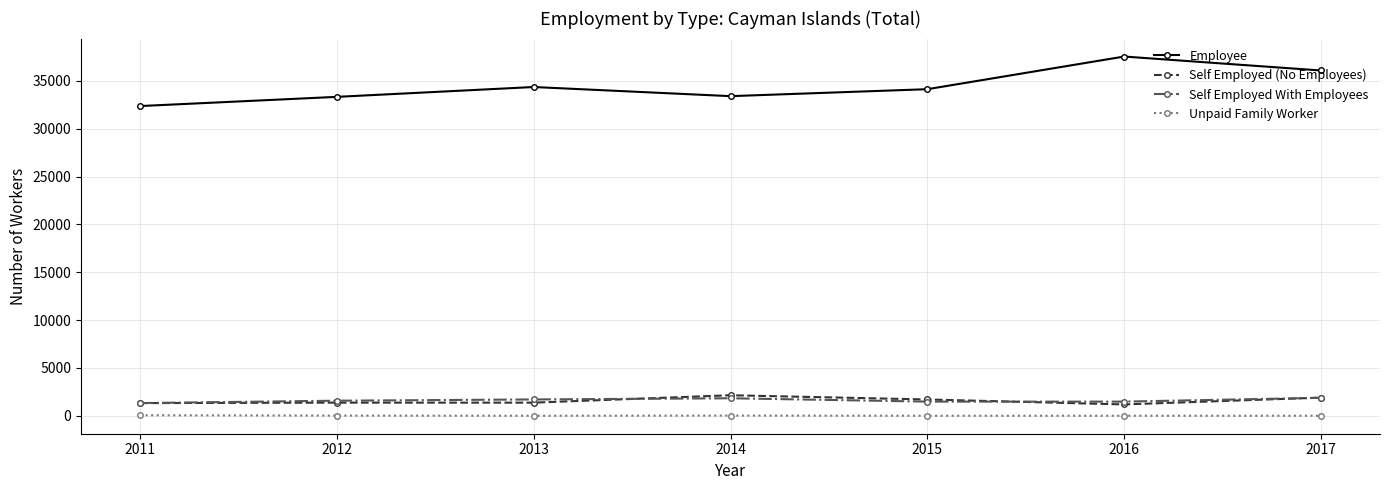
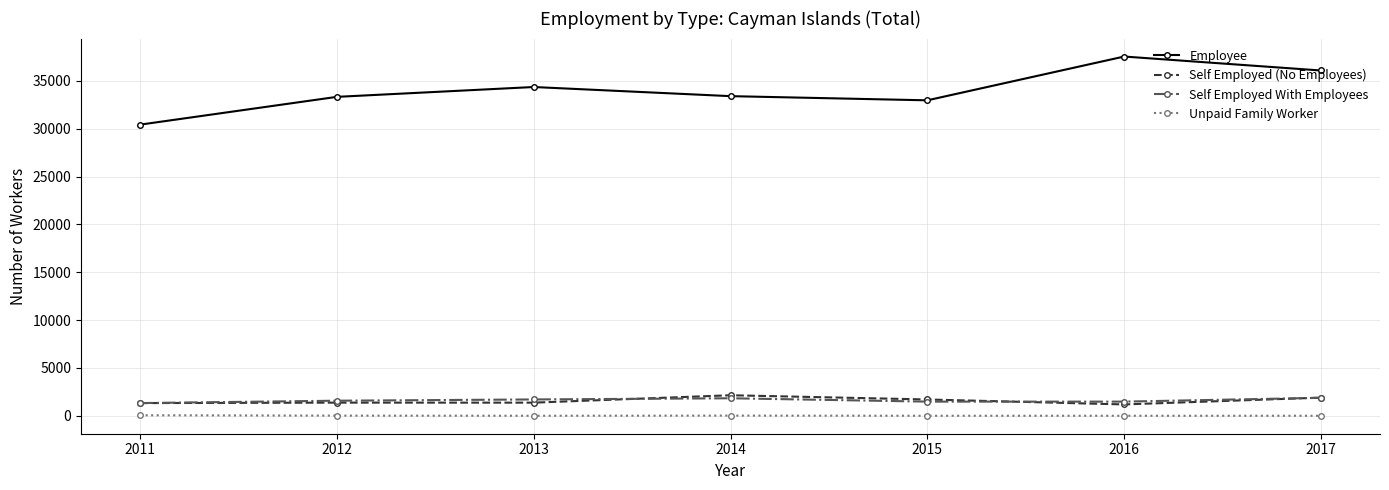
Employee, 2011: 32000 -> 30000
Employee, 2015: 34000 -> 33000
